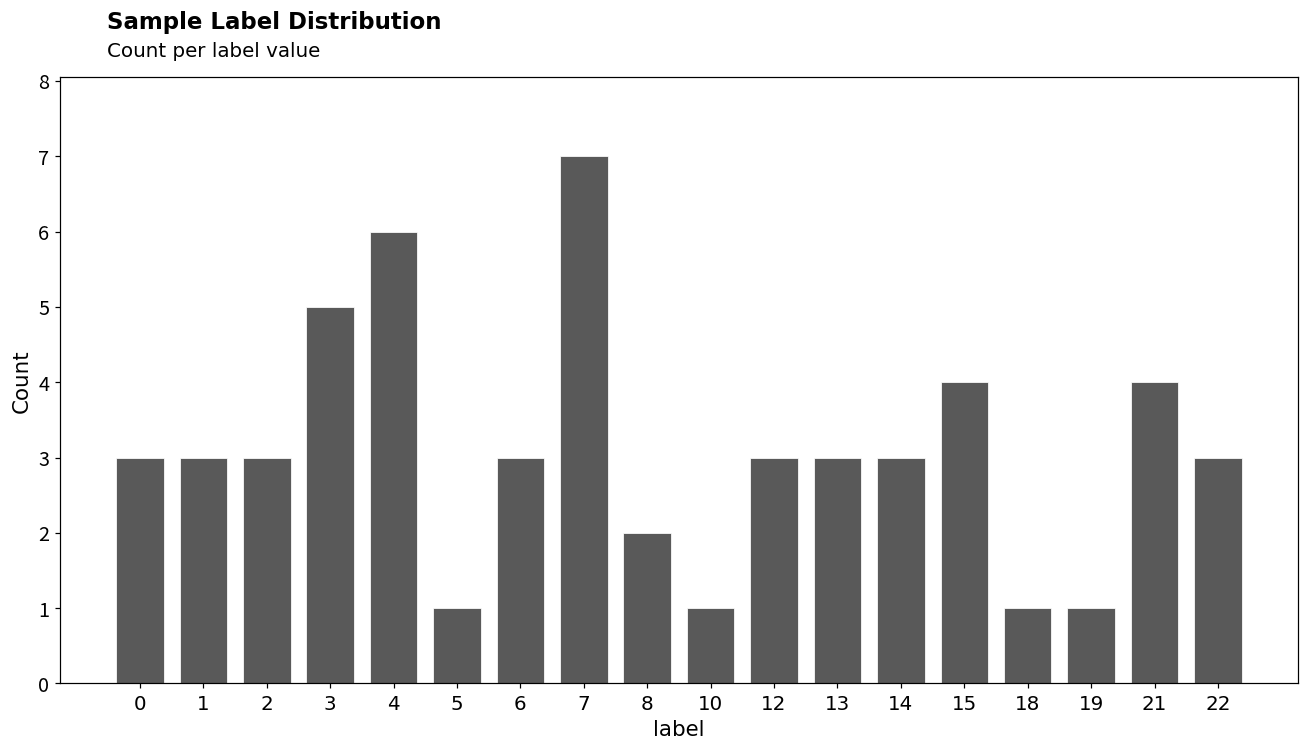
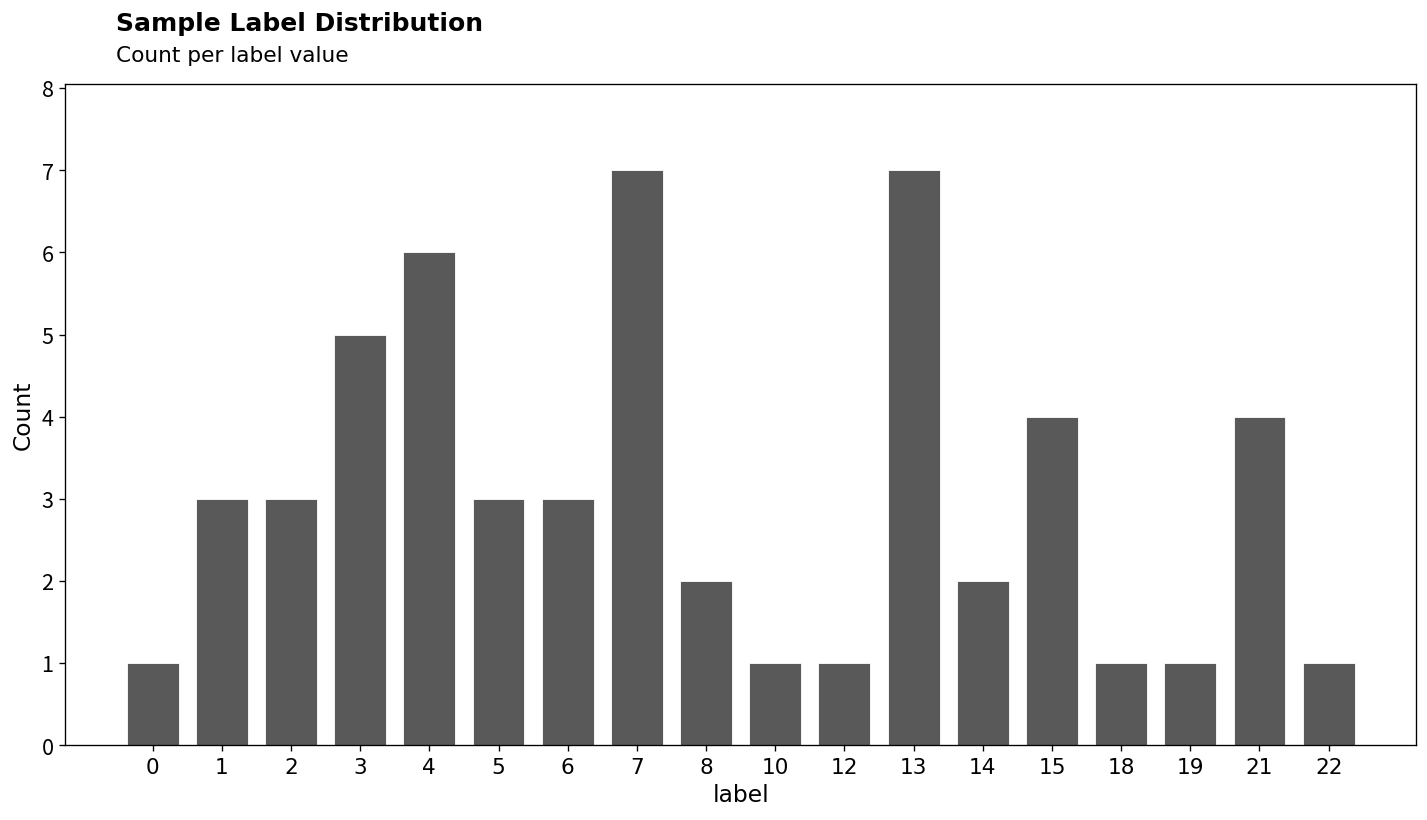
0: 3 -> 1
5: 1 -> 3
12: 3 -> 1
13: 3 -> 7
14: 3 -> 2
22: 3 -> 1
